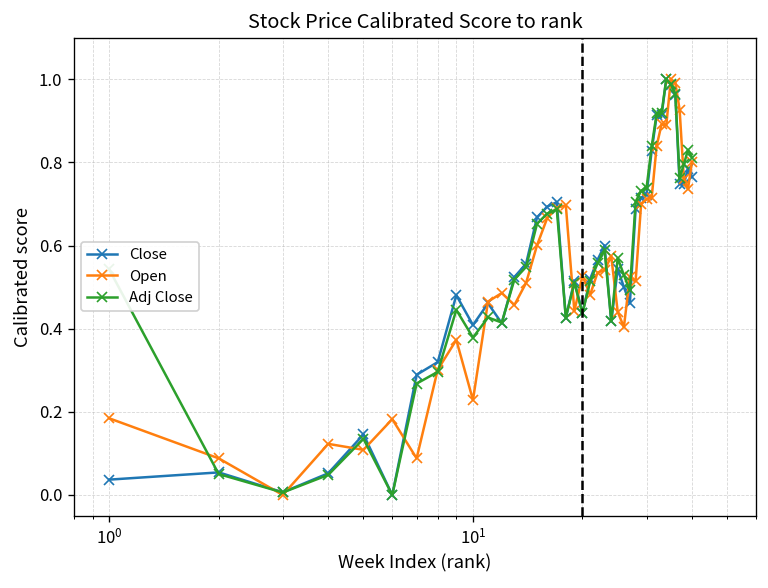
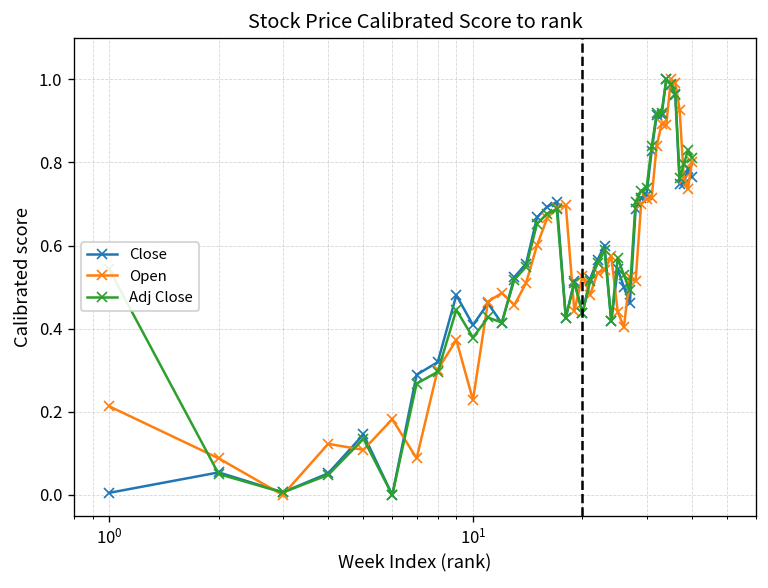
Close, 10^0: 0.04 -> 0.01
Open, 10^0: 0.18 -> 0.21
